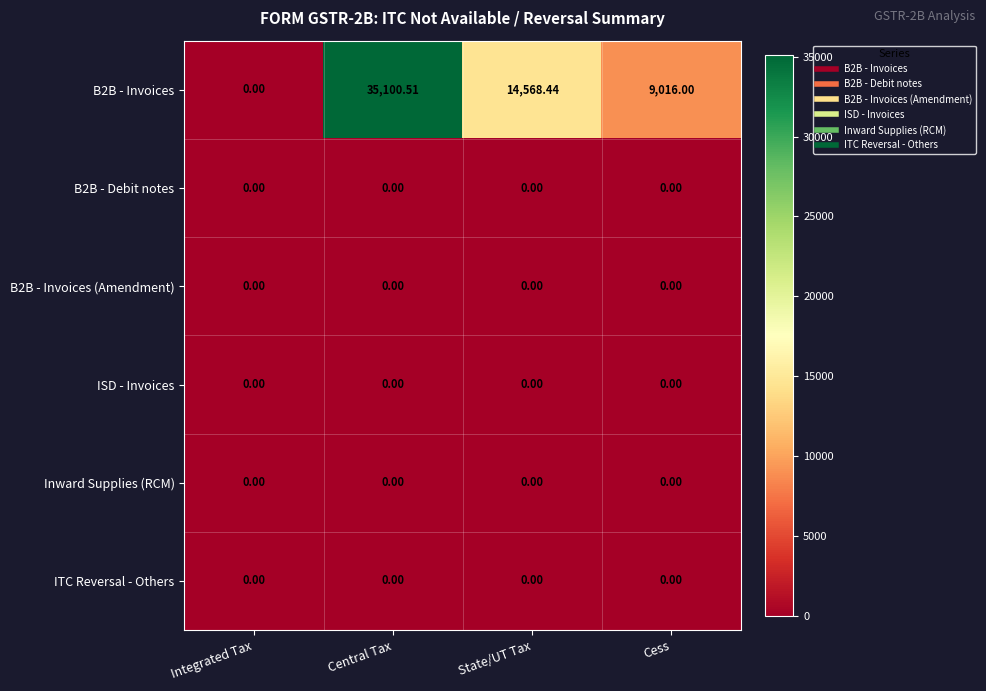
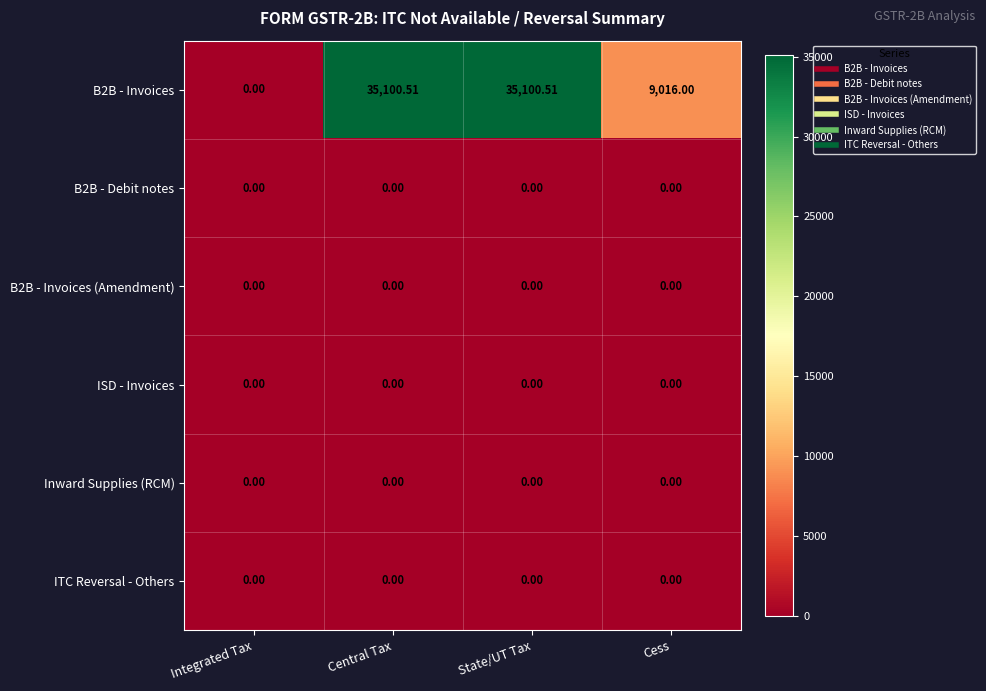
B2B - Invoices, State/UT Tax: 14,568.44 -> 35,100.51
